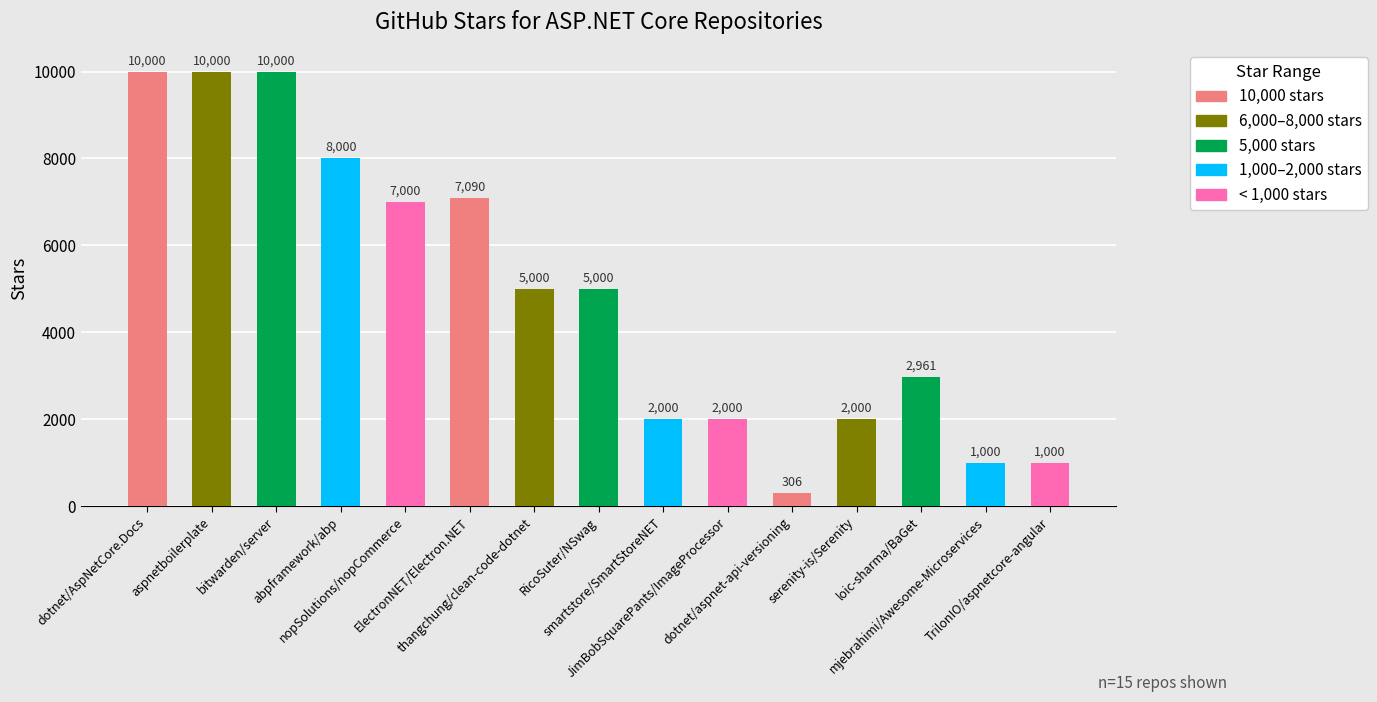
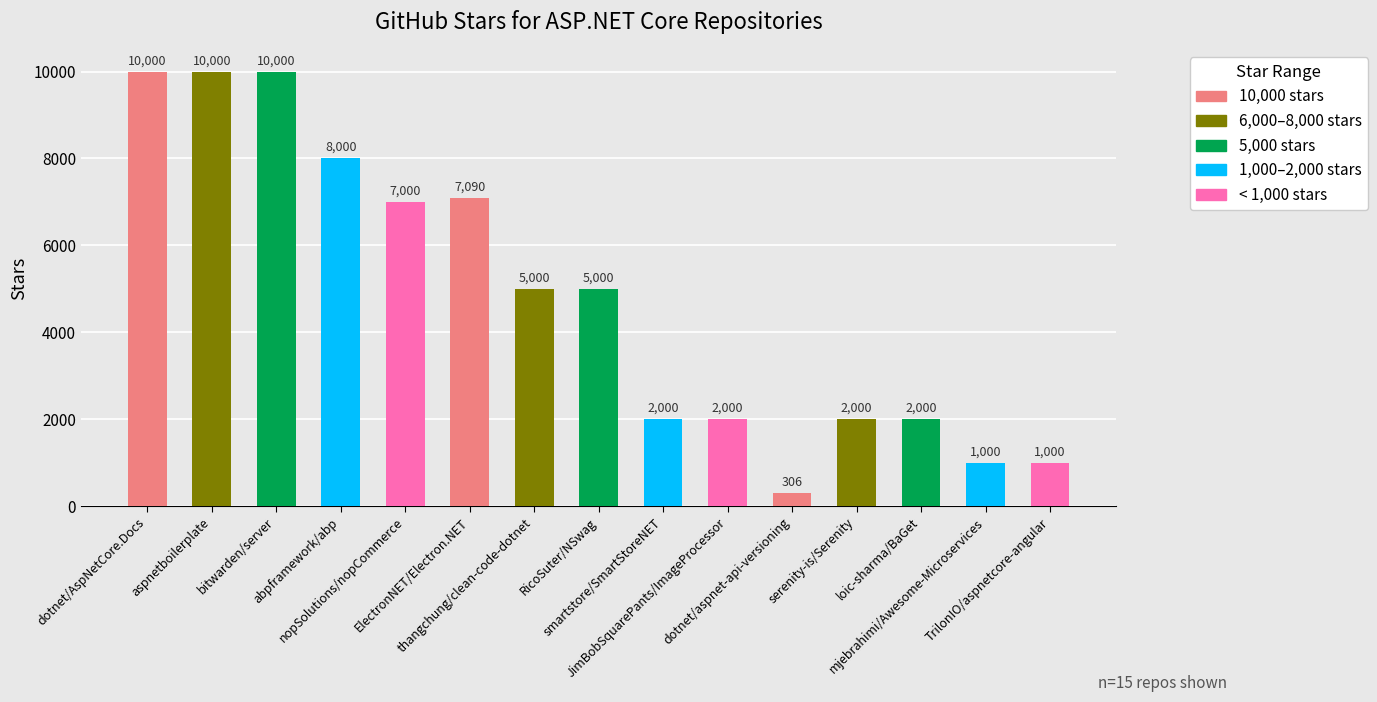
loic-sharma/BaGet: 2,961 -> 2,000
